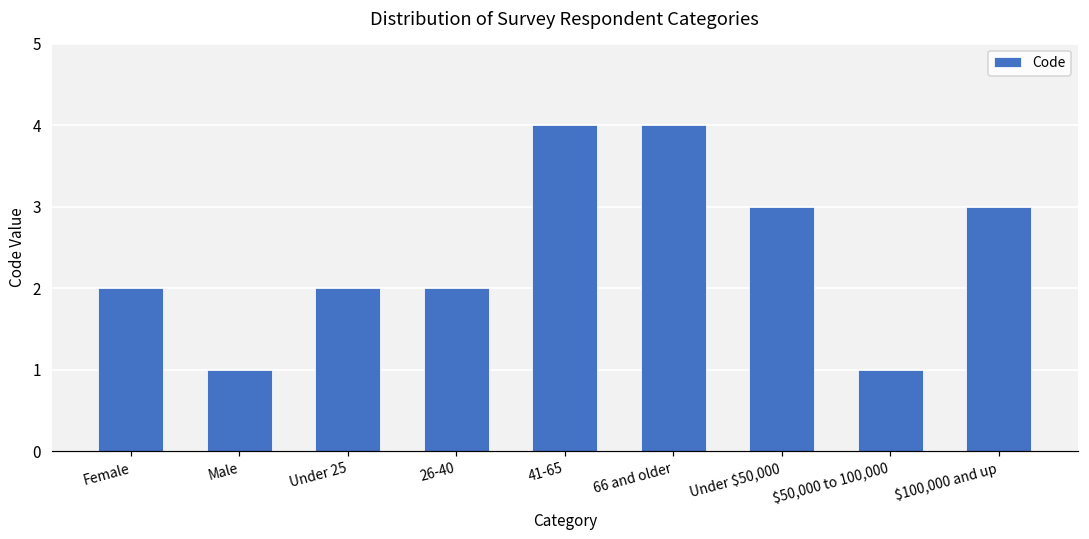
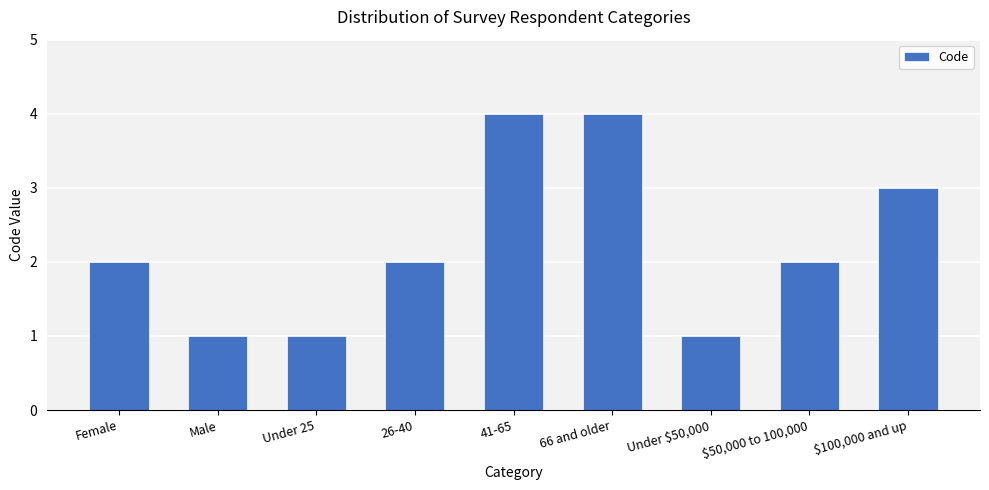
Under 25: 2 -> 1
Under $50,000: 3 -> 1
$50,000 to 100,000: 1 -> 2
